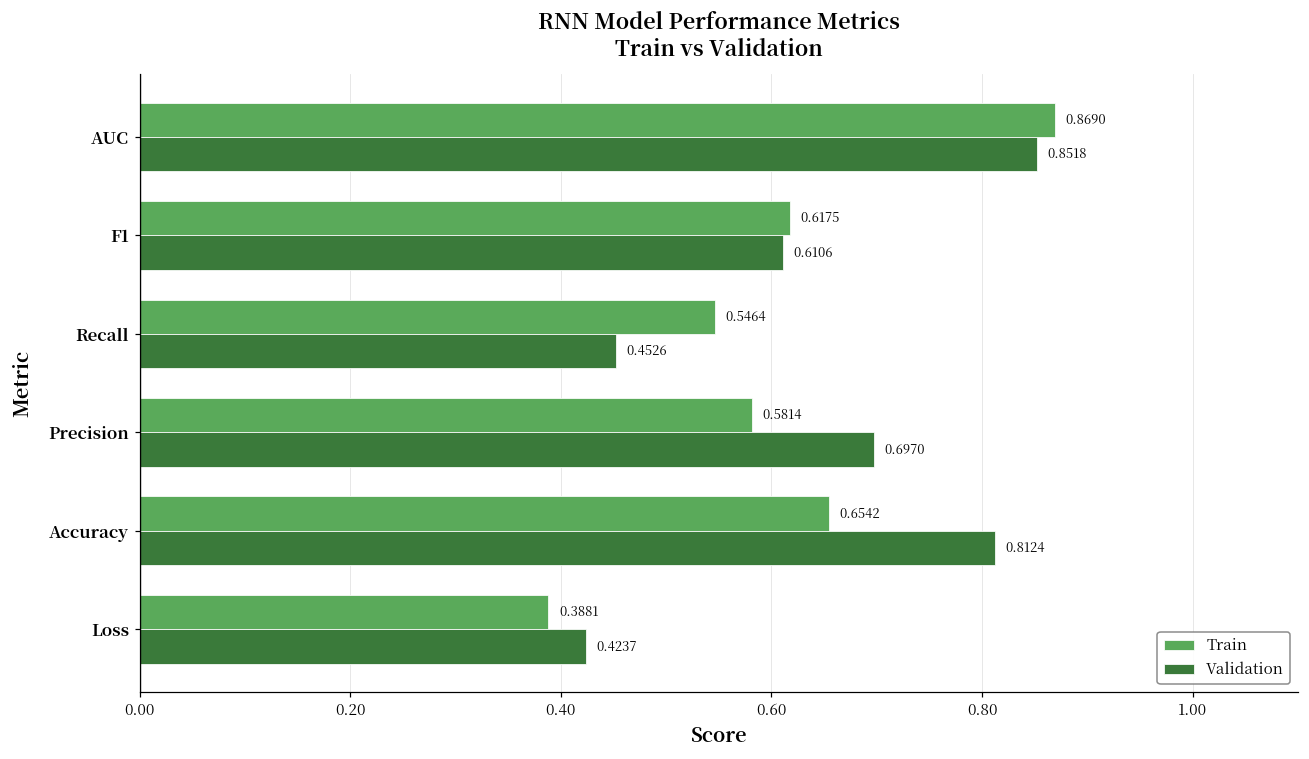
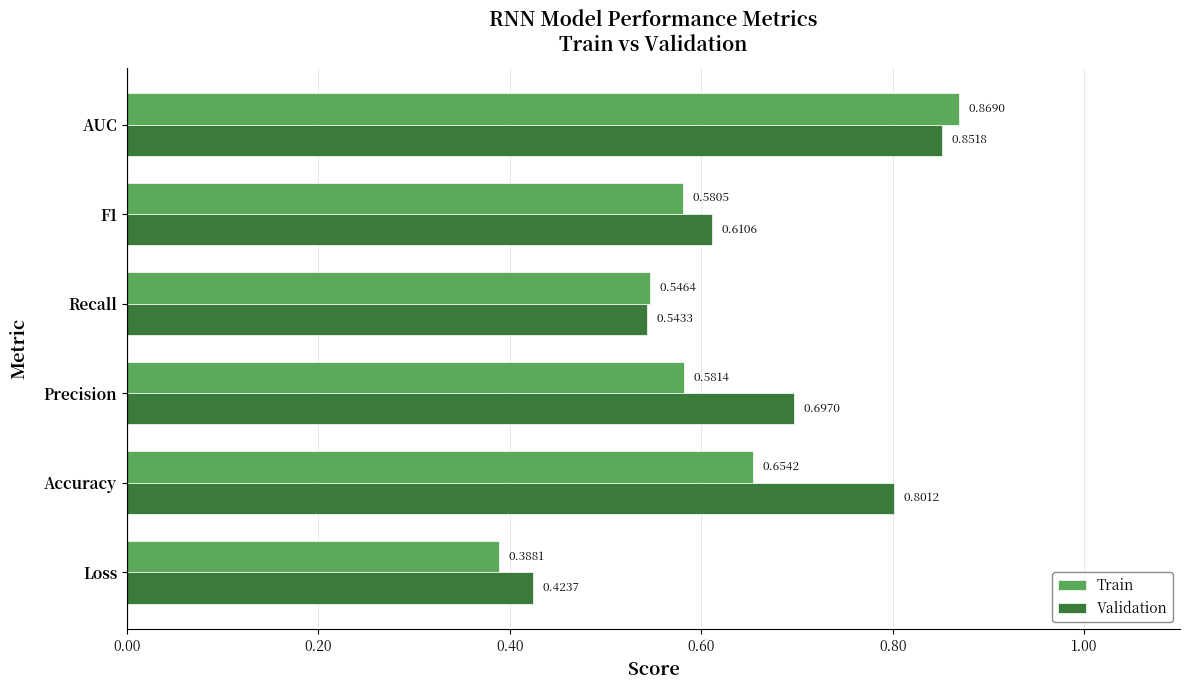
Train, F1: 0.6175 -> 0.5805
Validation, Recall: 0.4526 -> 0.5433
Validation, Accuracy: 0.8124 -> 0.8012
